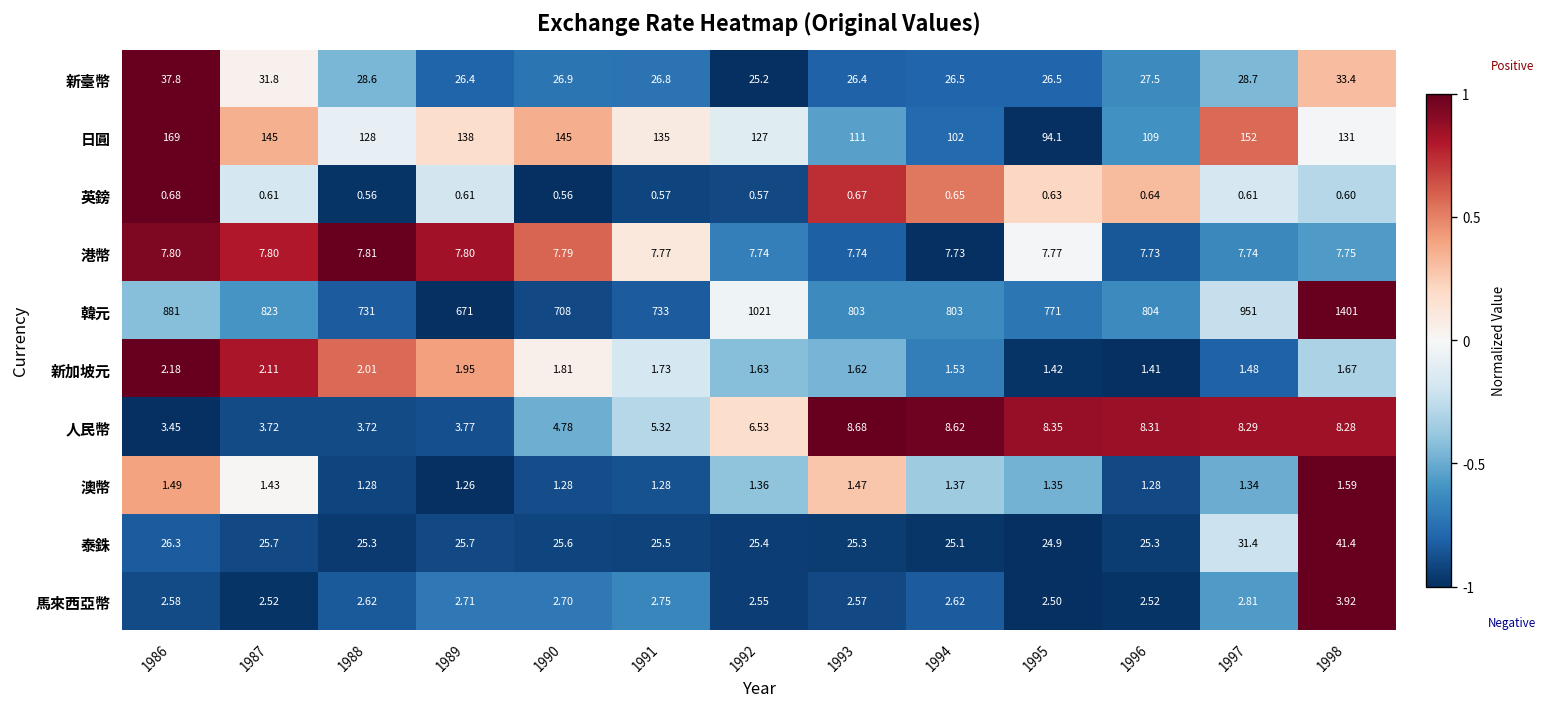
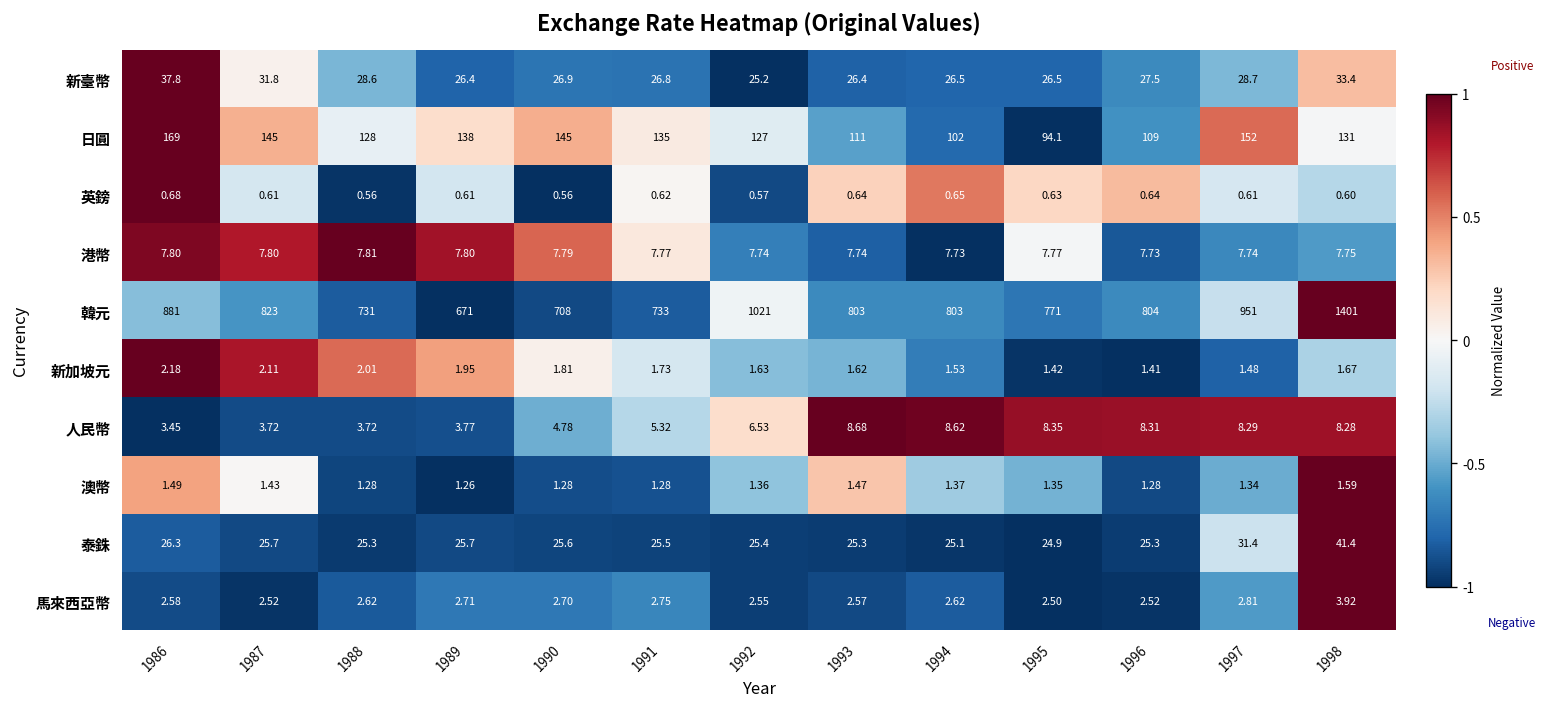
英鎊, 1991: 0.57 -> 0.62
英鎊, 1993: 0.67 -> 0.64
